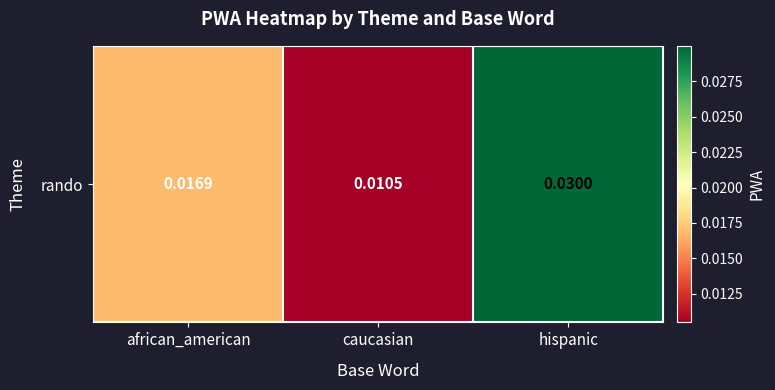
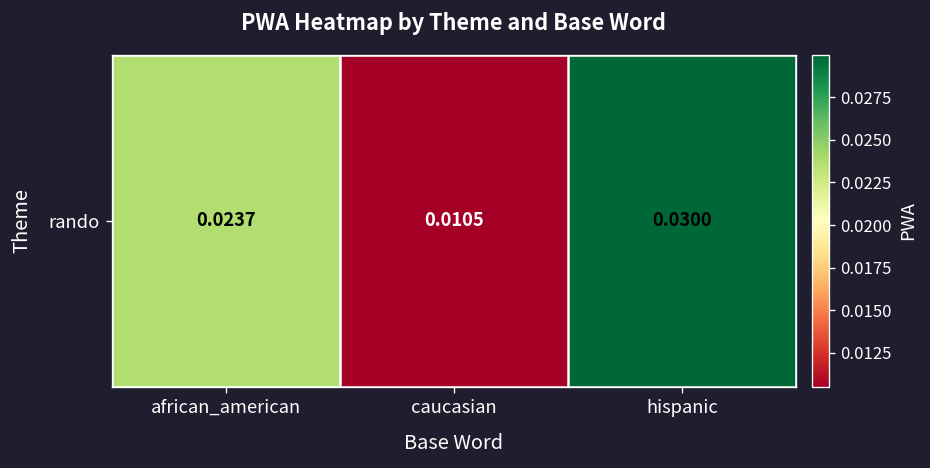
rando, african_american: 0.0169 -> 0.0237
